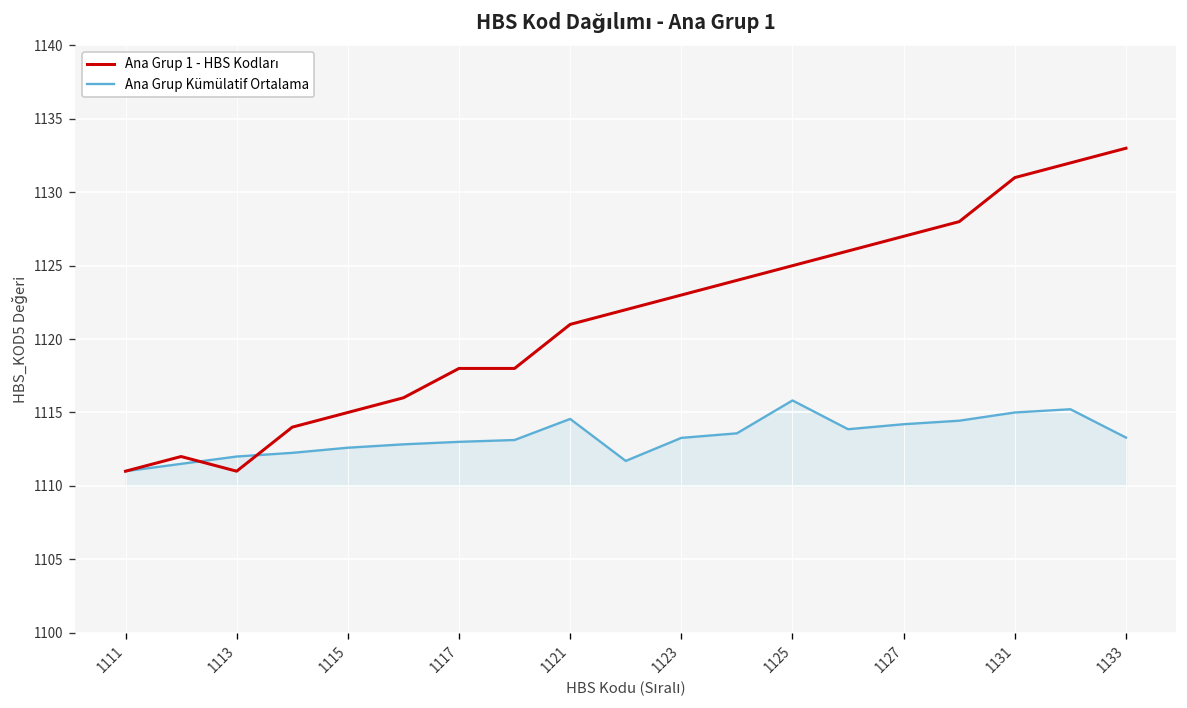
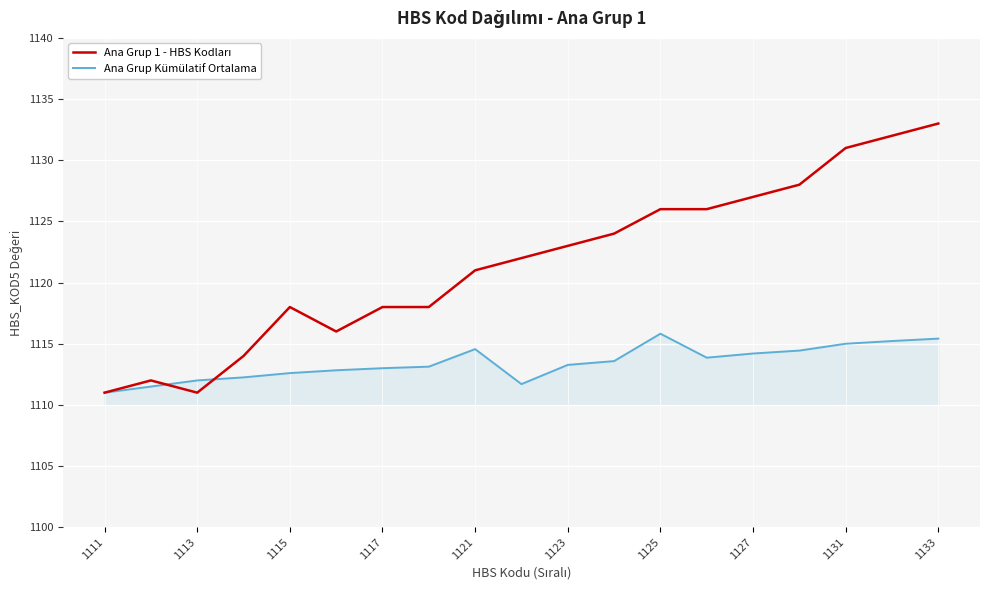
Ana Grup 1 - HBS Kodları, 1115: 1115 -> 1118
Ana Grup 1 - HBS Kodları, 1125: 1125 -> 1126
Ana Grup Kümülatif Ortalama, 1133: 1113.3 -> 1115.4
